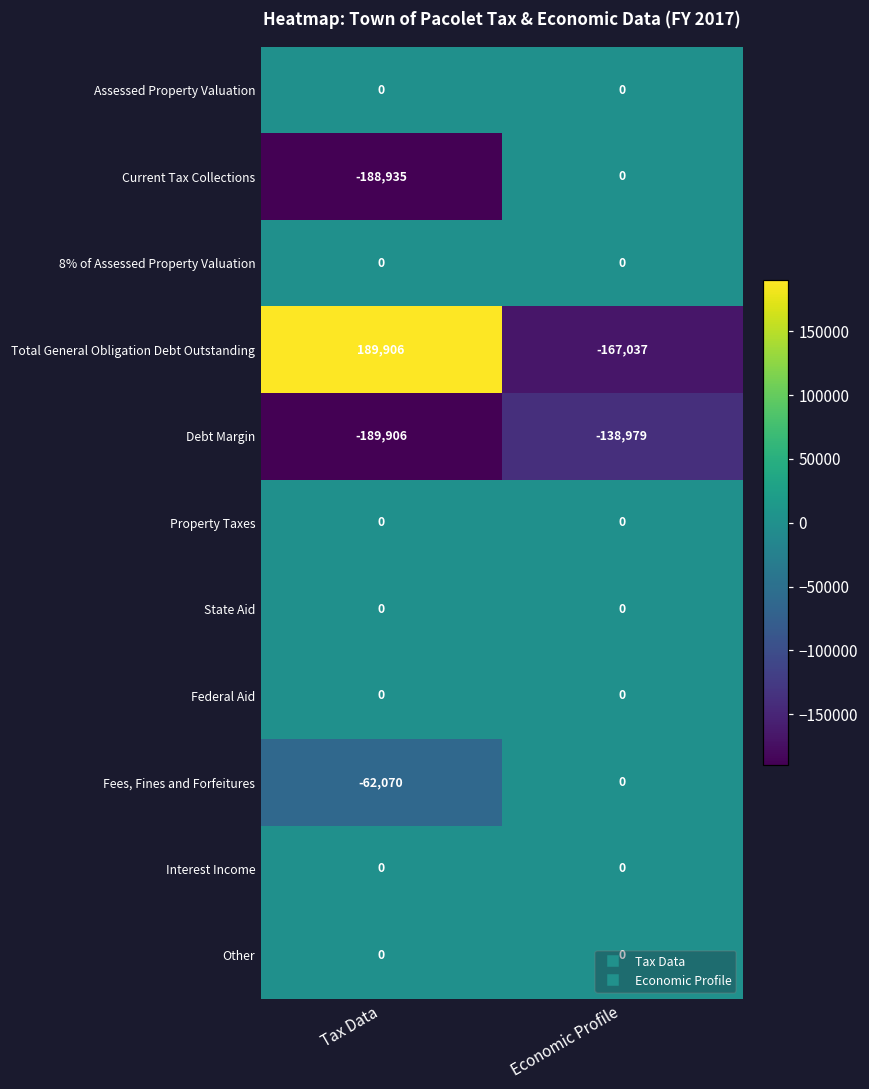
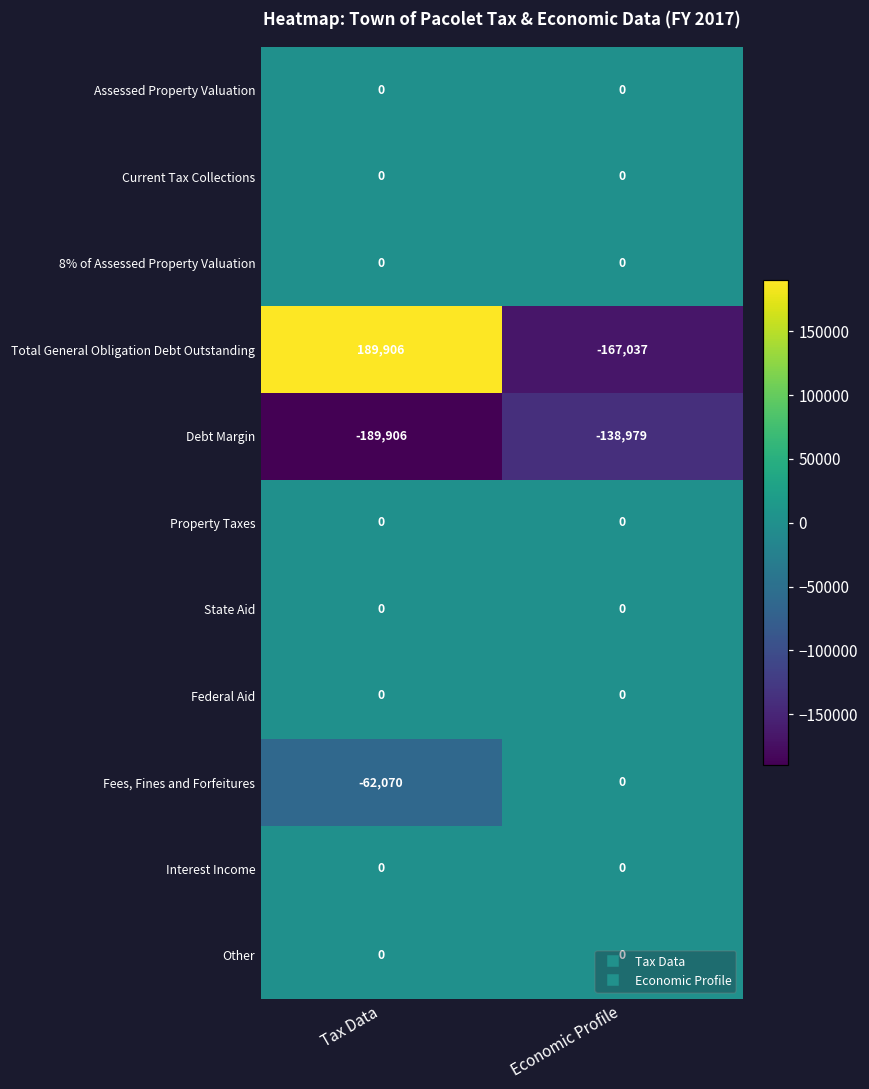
Current Tax Collections, Tax Data: -188,935 -> 0
